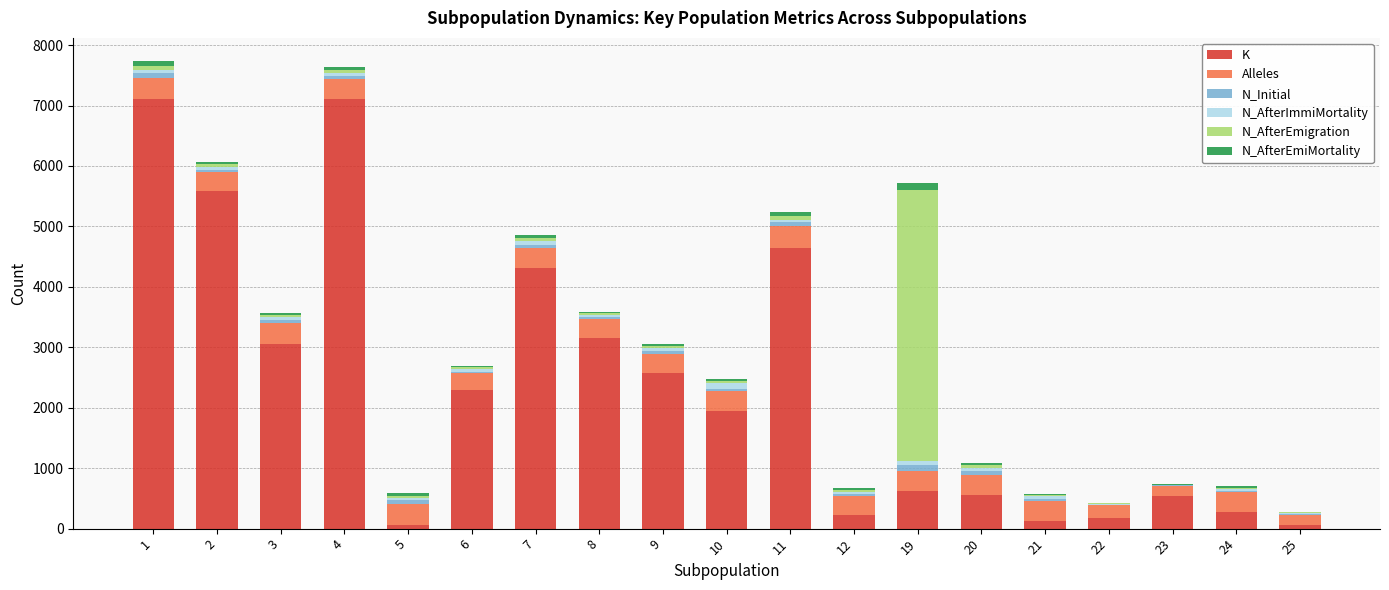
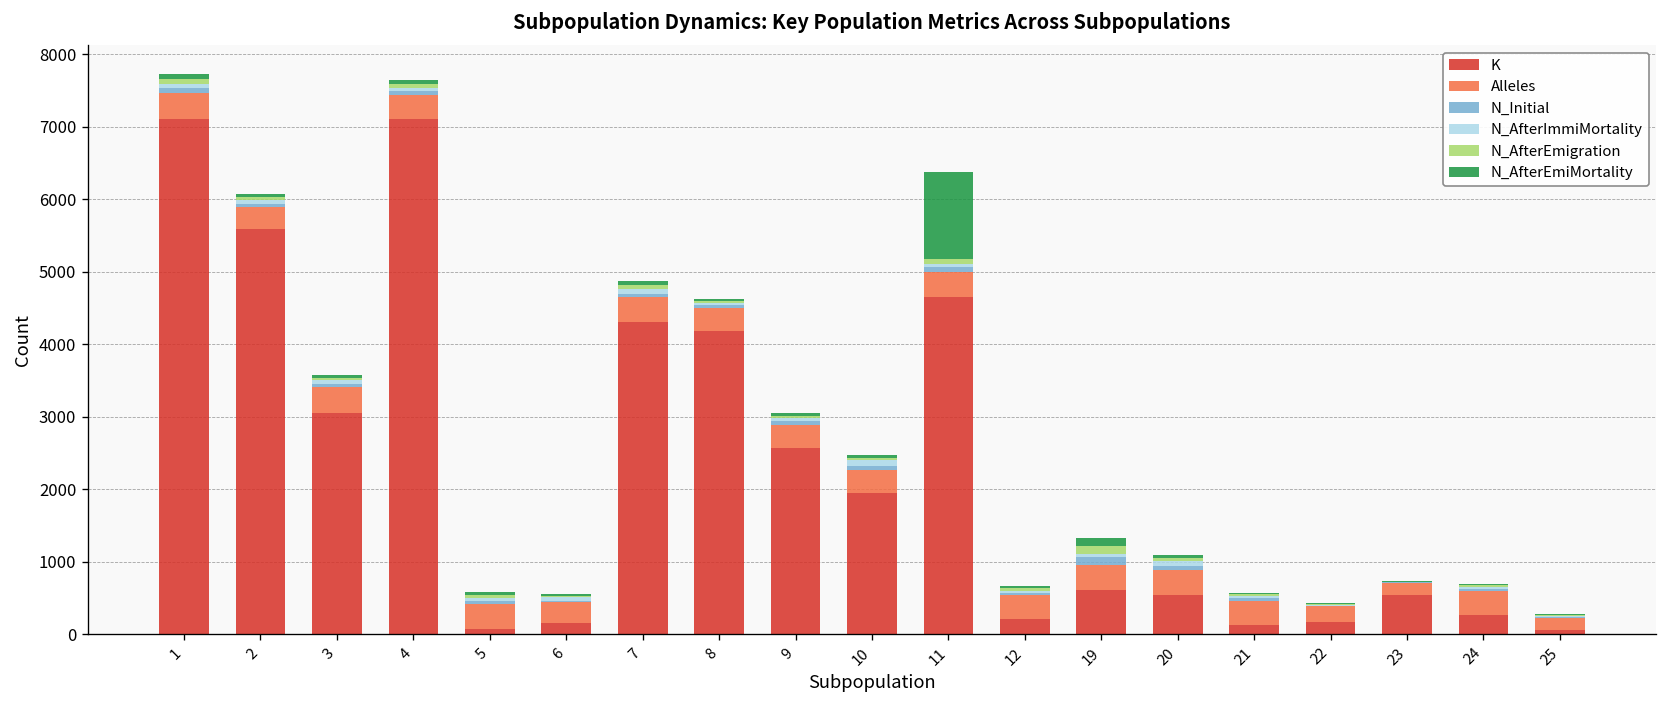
K, 6: 2300 -> 200
K, 8: 3200 -> 4200
N_AfterEmiMortality, 11: 100 -> 1200
N_AfterEmigration, 19: 4500 -> 100
